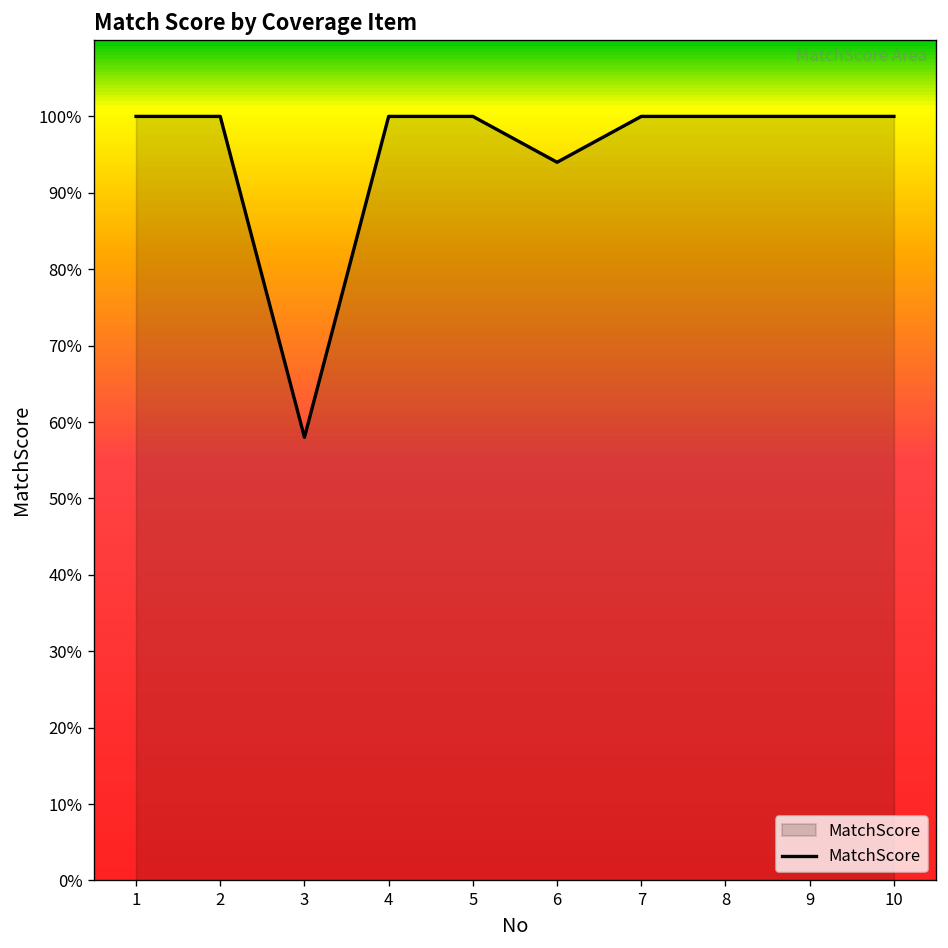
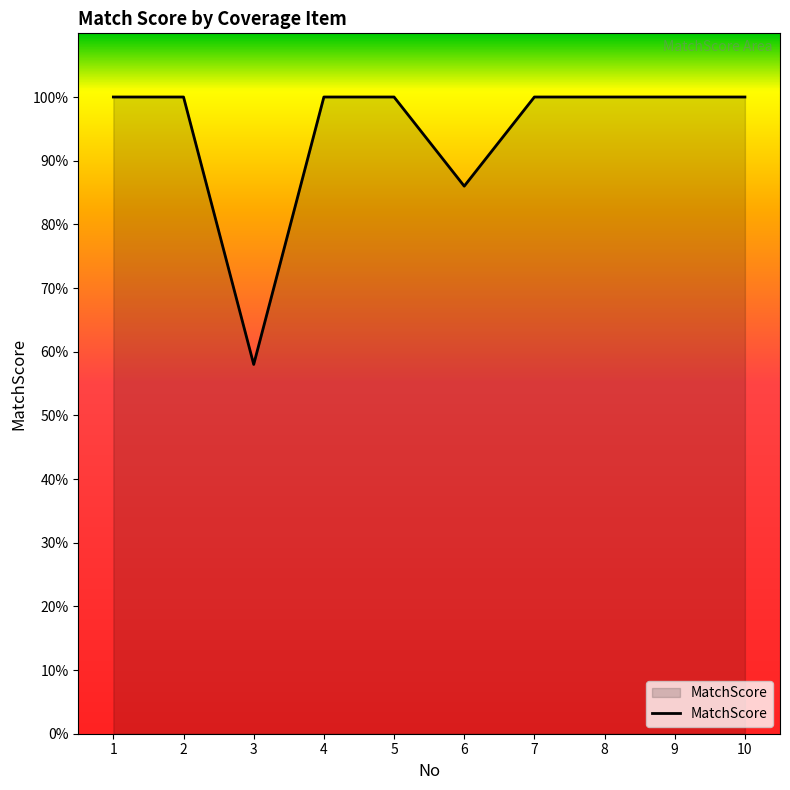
6: 94% -> 86%
